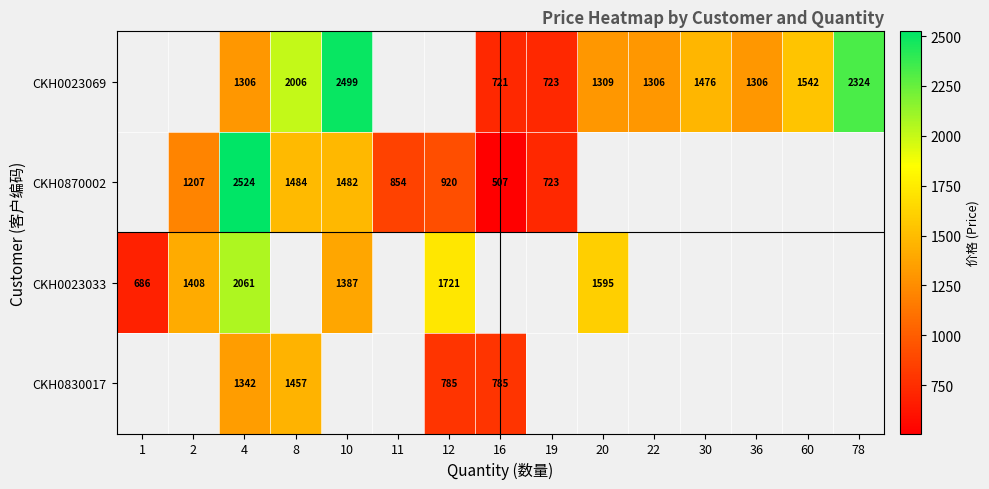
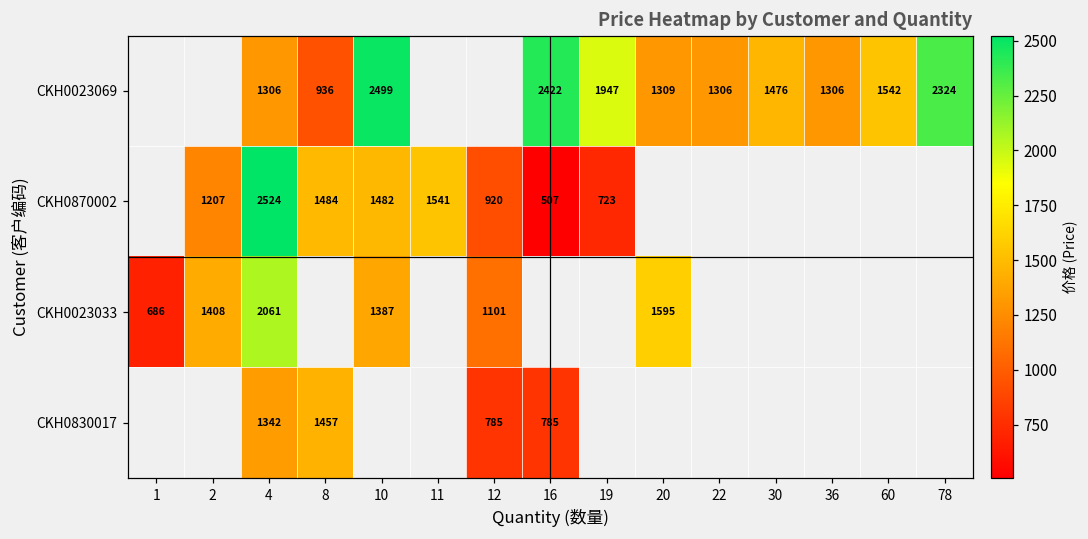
CKH0023069, 8: 2006 -> 936
CKH0023069, 16: 721 -> 2422
CKH0023069, 19: 723 -> 1947
CKH0870002, 11: 854 -> 1541
CKH0023033, 12: 1721 -> 1101
